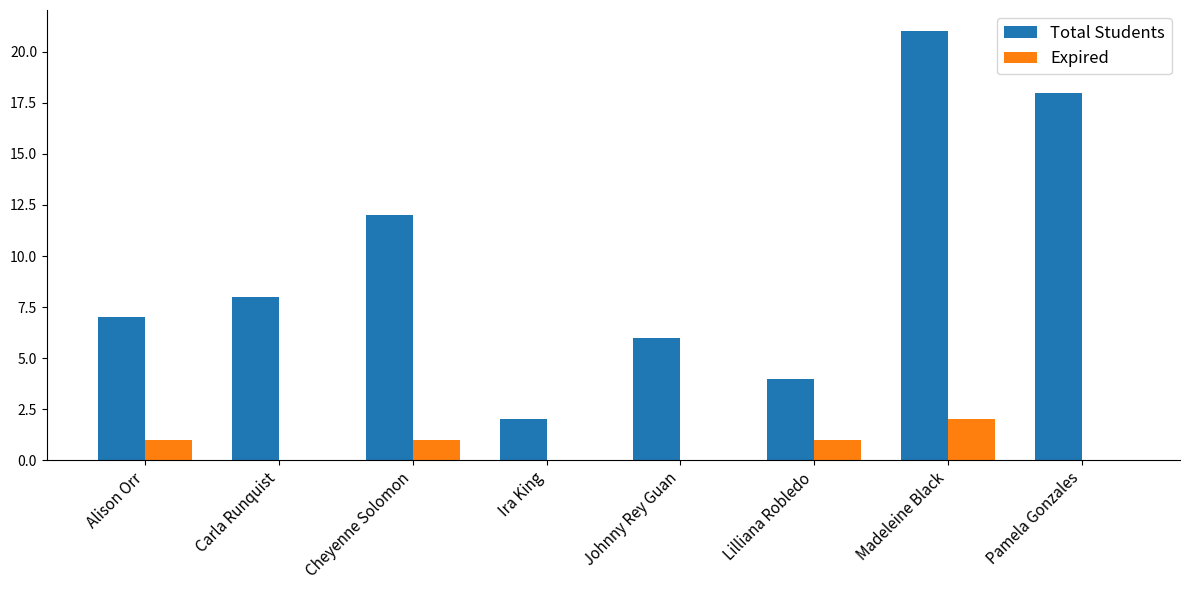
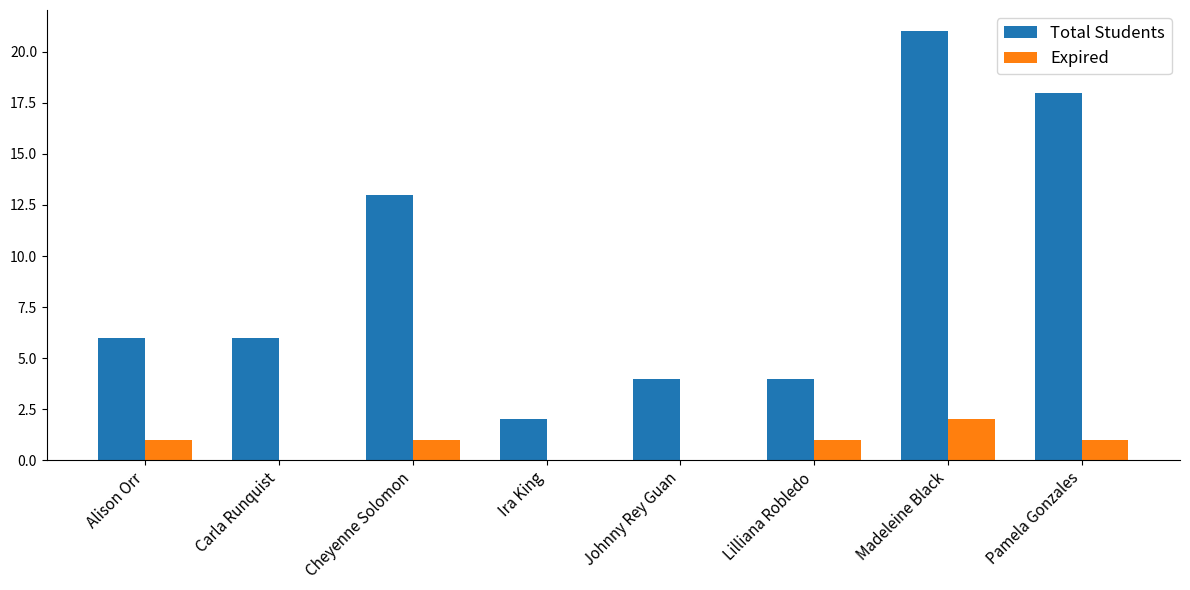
Total Students, Alison Orr: 7 -> 6
Total Students, Carla Runquist: 8 -> 6
Total Students, Cheyenne Solomon: 12 -> 13
Total Students, Johnny Rey Guan: 6 -> 4
Expired, Pamela Gonzales: 0 -> 1
